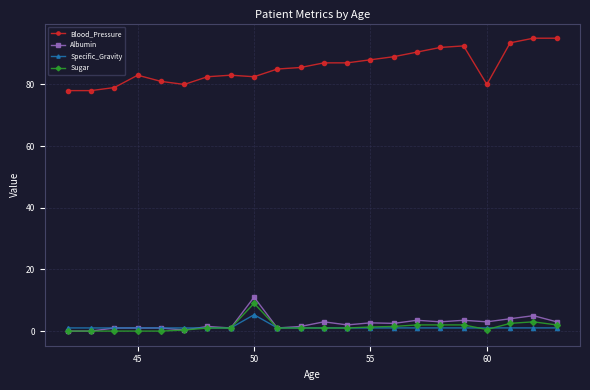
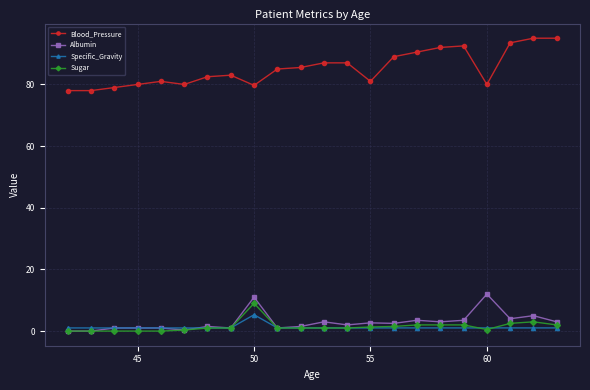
Blood_Pressure, 45: 83 -> 80
Blood_Pressure, 50: 83 -> 80
Blood_Pressure, 55: 88 -> 81
Albumin, 60: 3 -> 12
